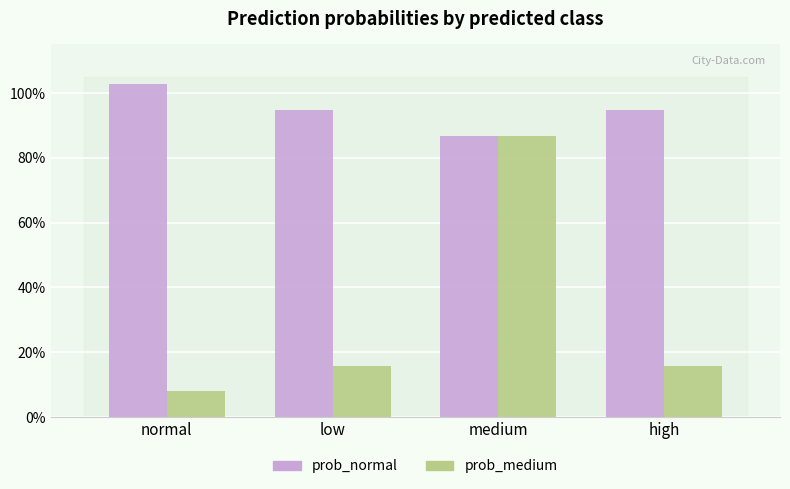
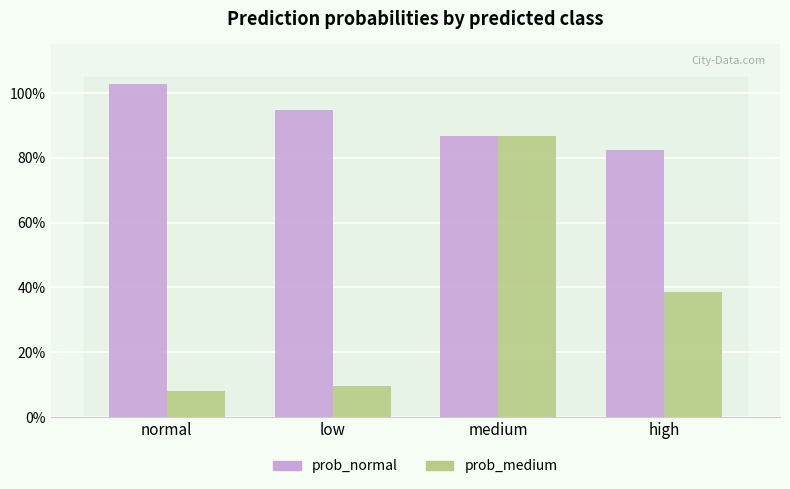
prob_medium, low: 16% -> 10%
prob_normal, high: 95% -> 82%
prob_medium, high: 16% -> 39%
